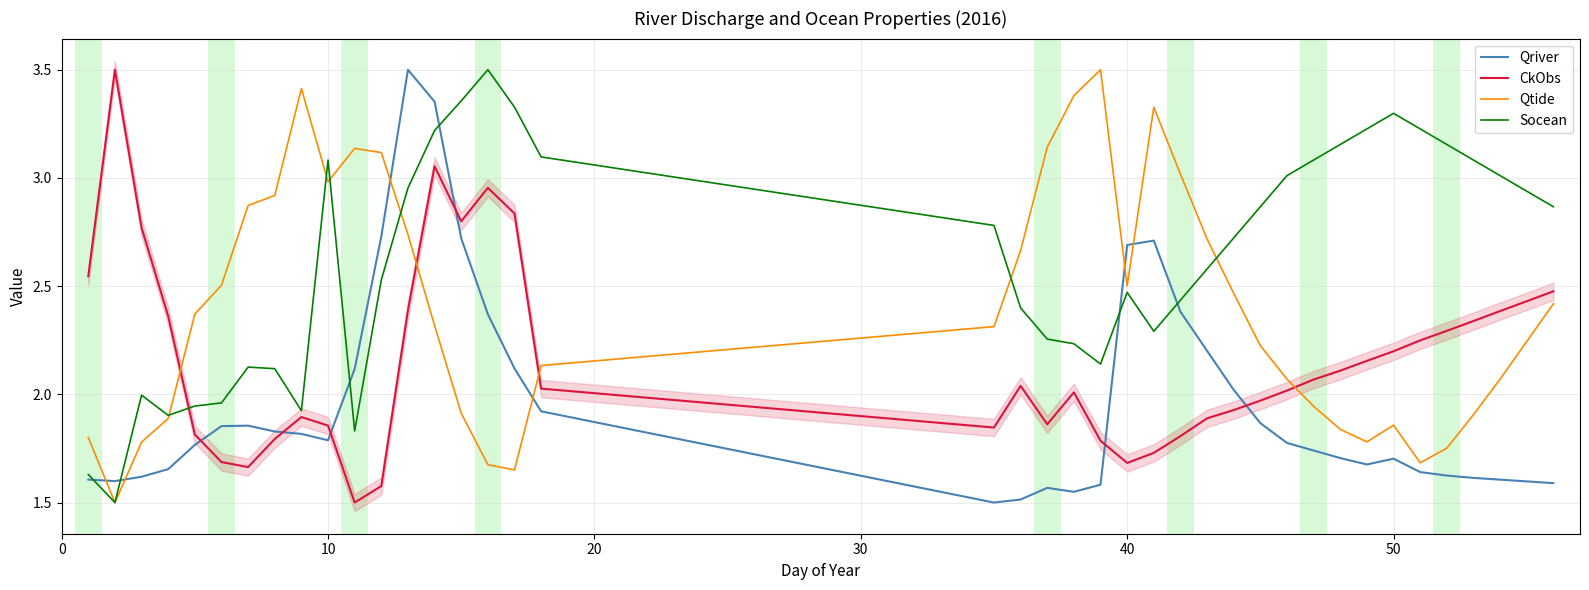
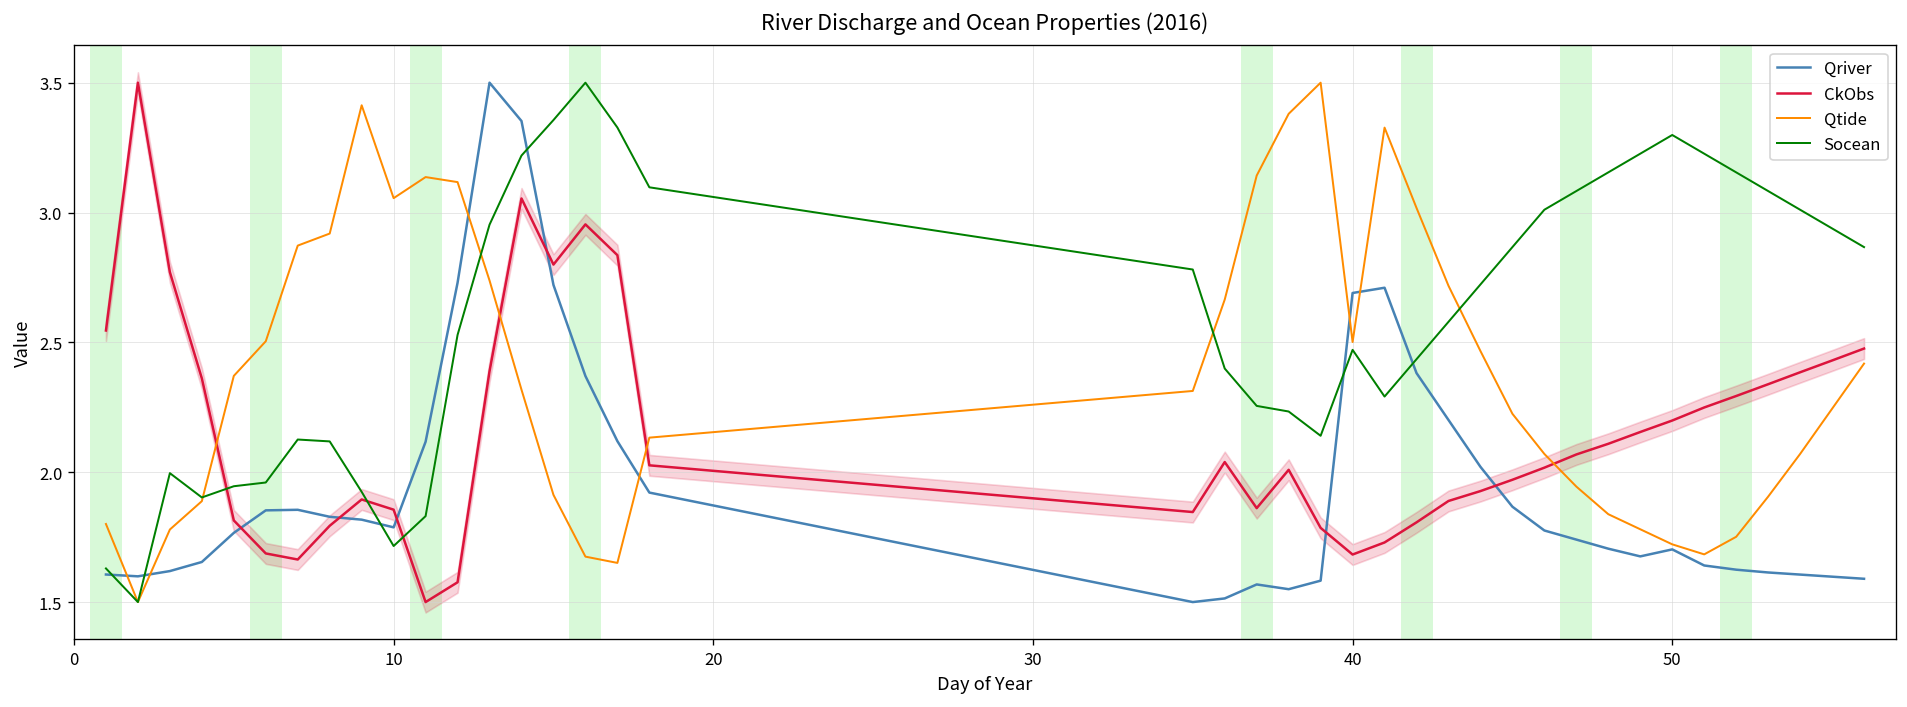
Qtide, 10: 2.98 -> 3.06
Socean, 10: 3.08 -> 1.72
Qtide, 50: 1.86 -> 1.72
